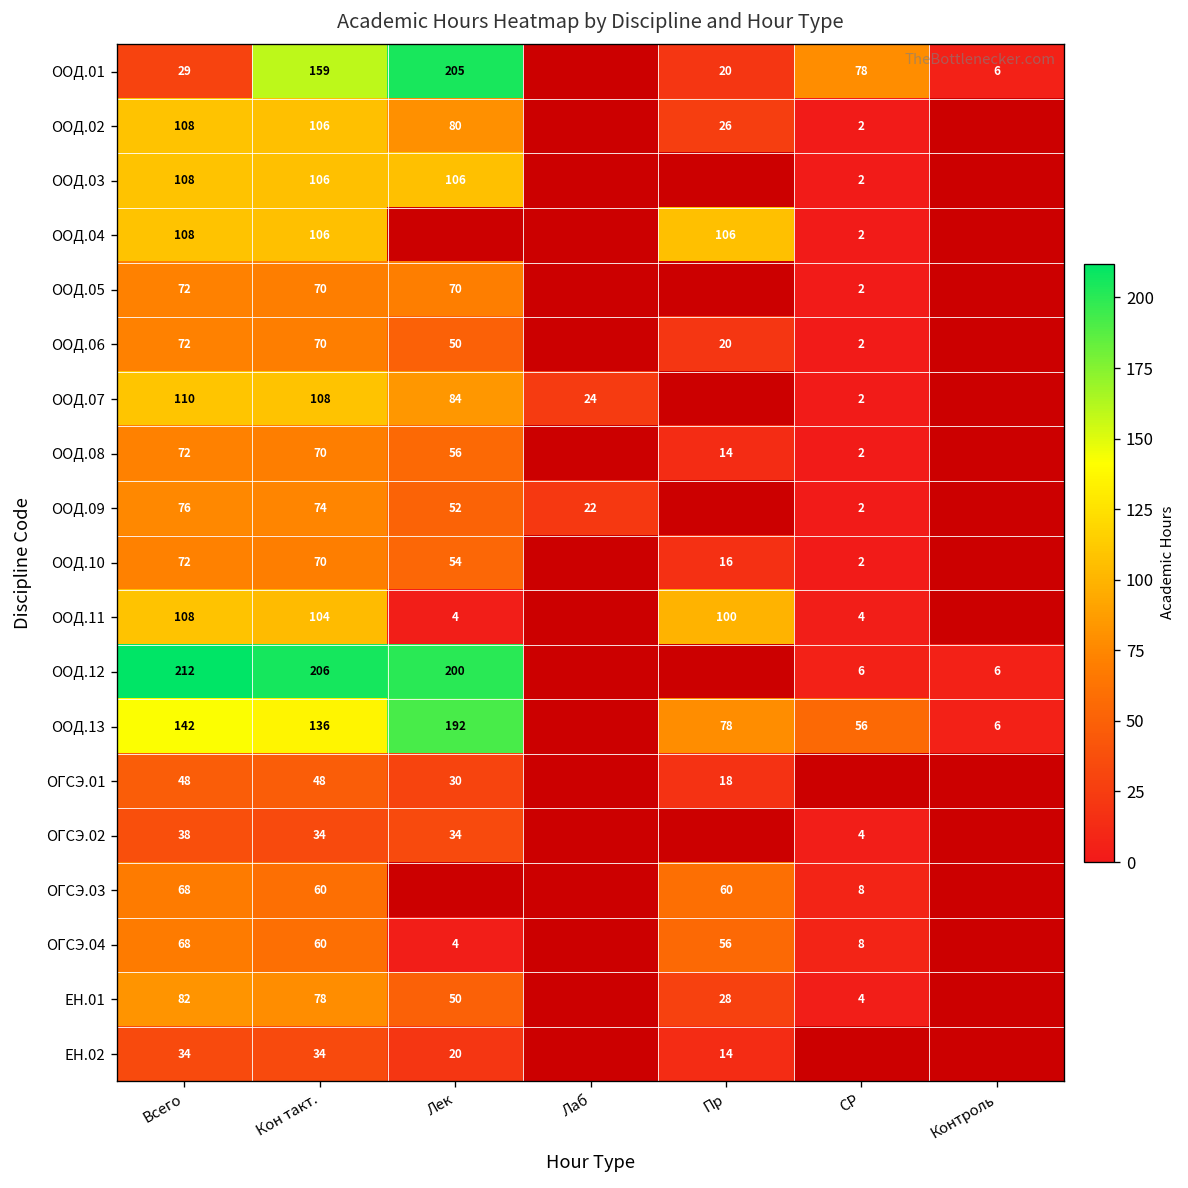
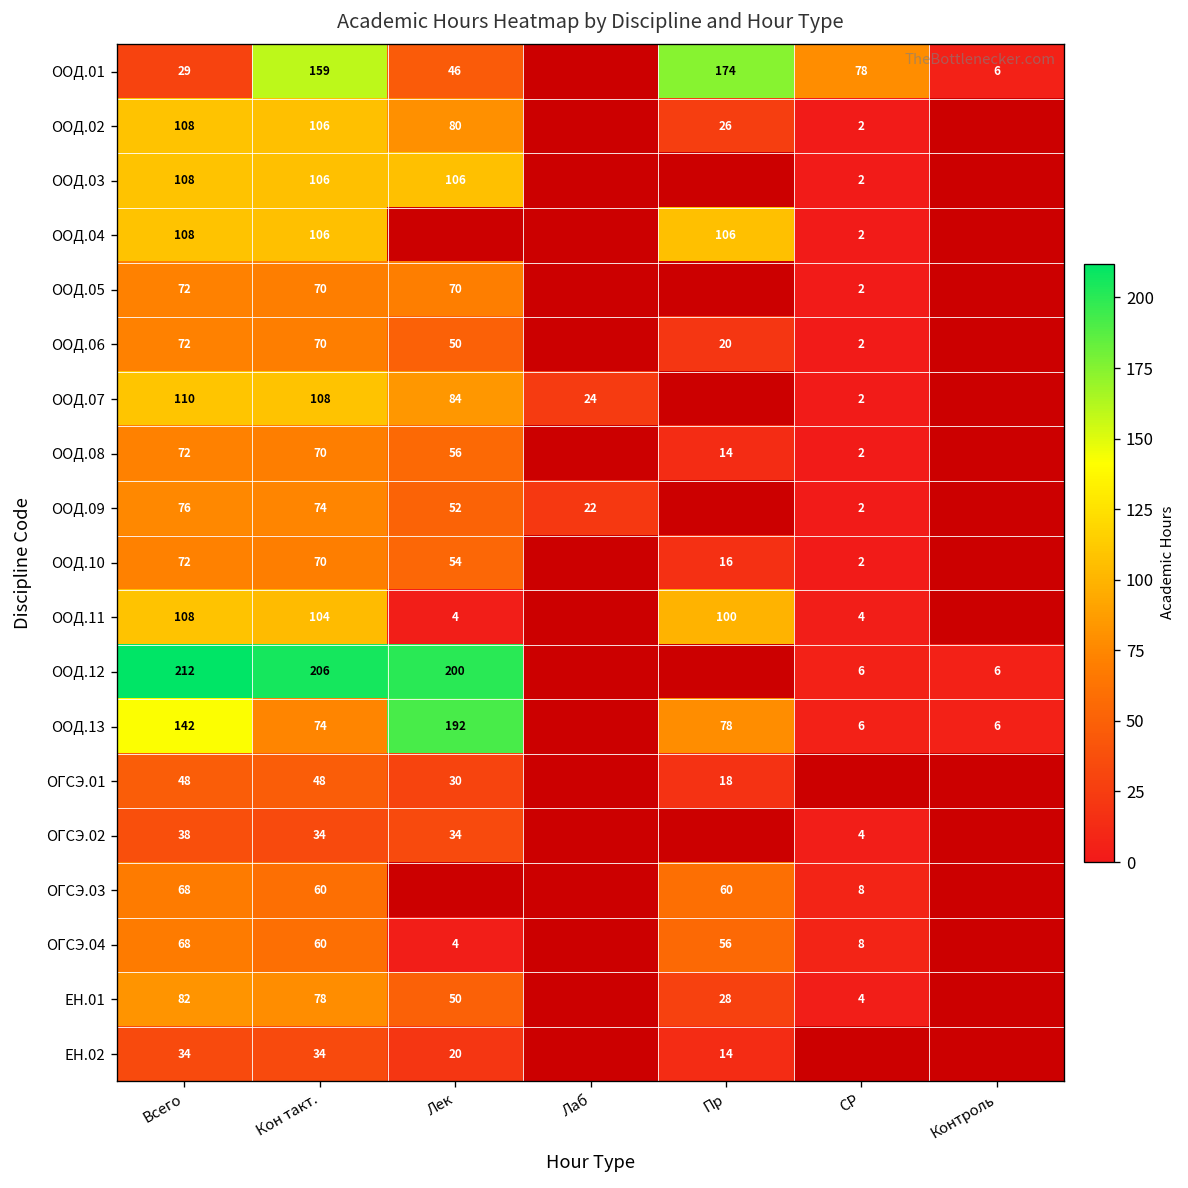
ООД.01, Лек: 205 -> 46
ООД.01, Пр: 20 -> 174
ООД.13, Кон такт.: 136 -> 74
ООД.13, СР: 56 -> 6
